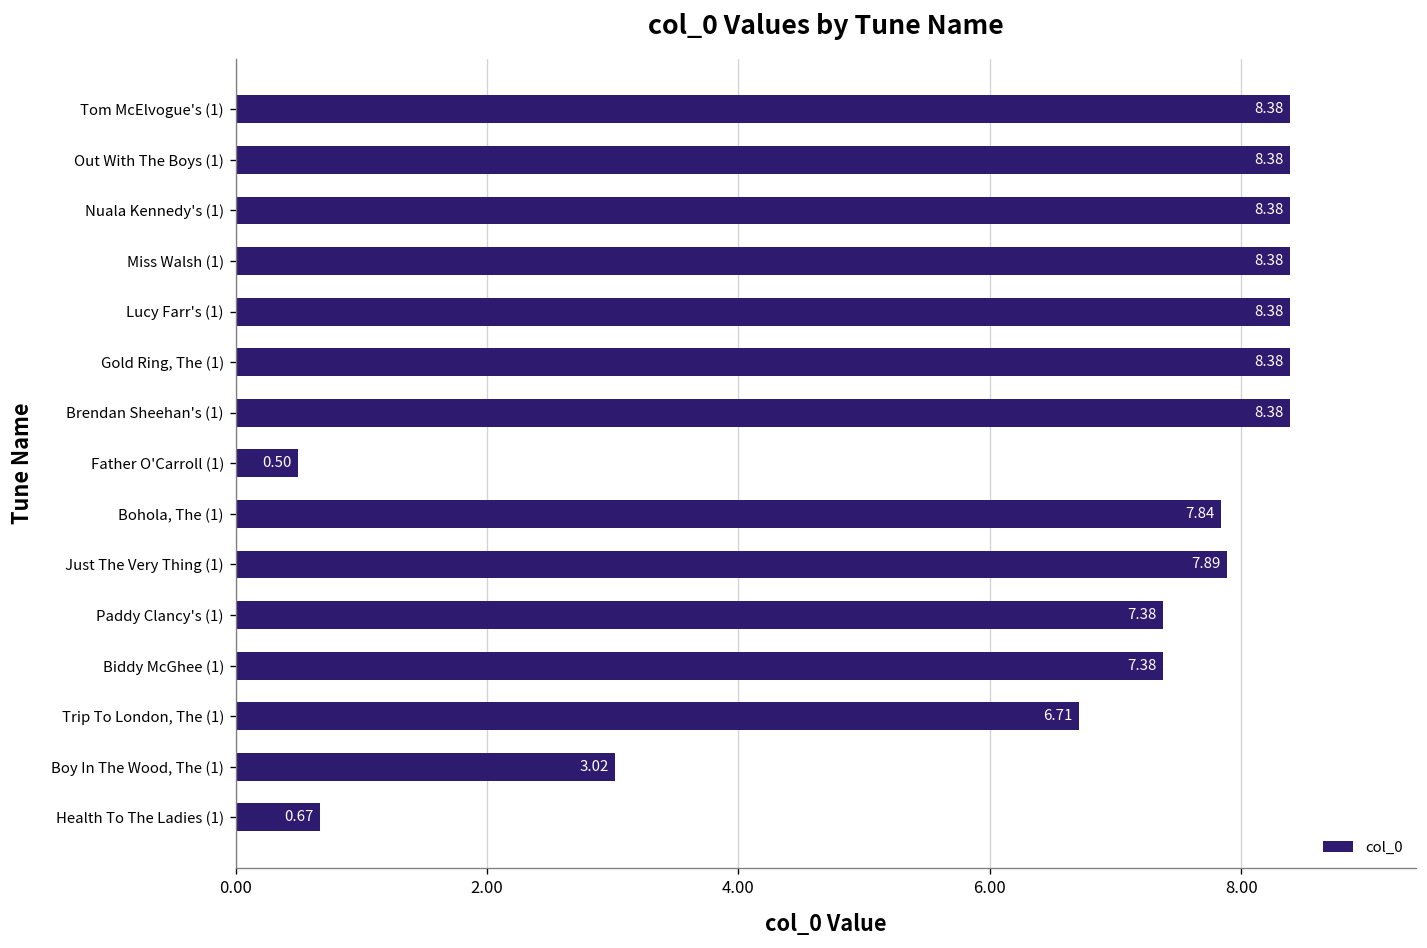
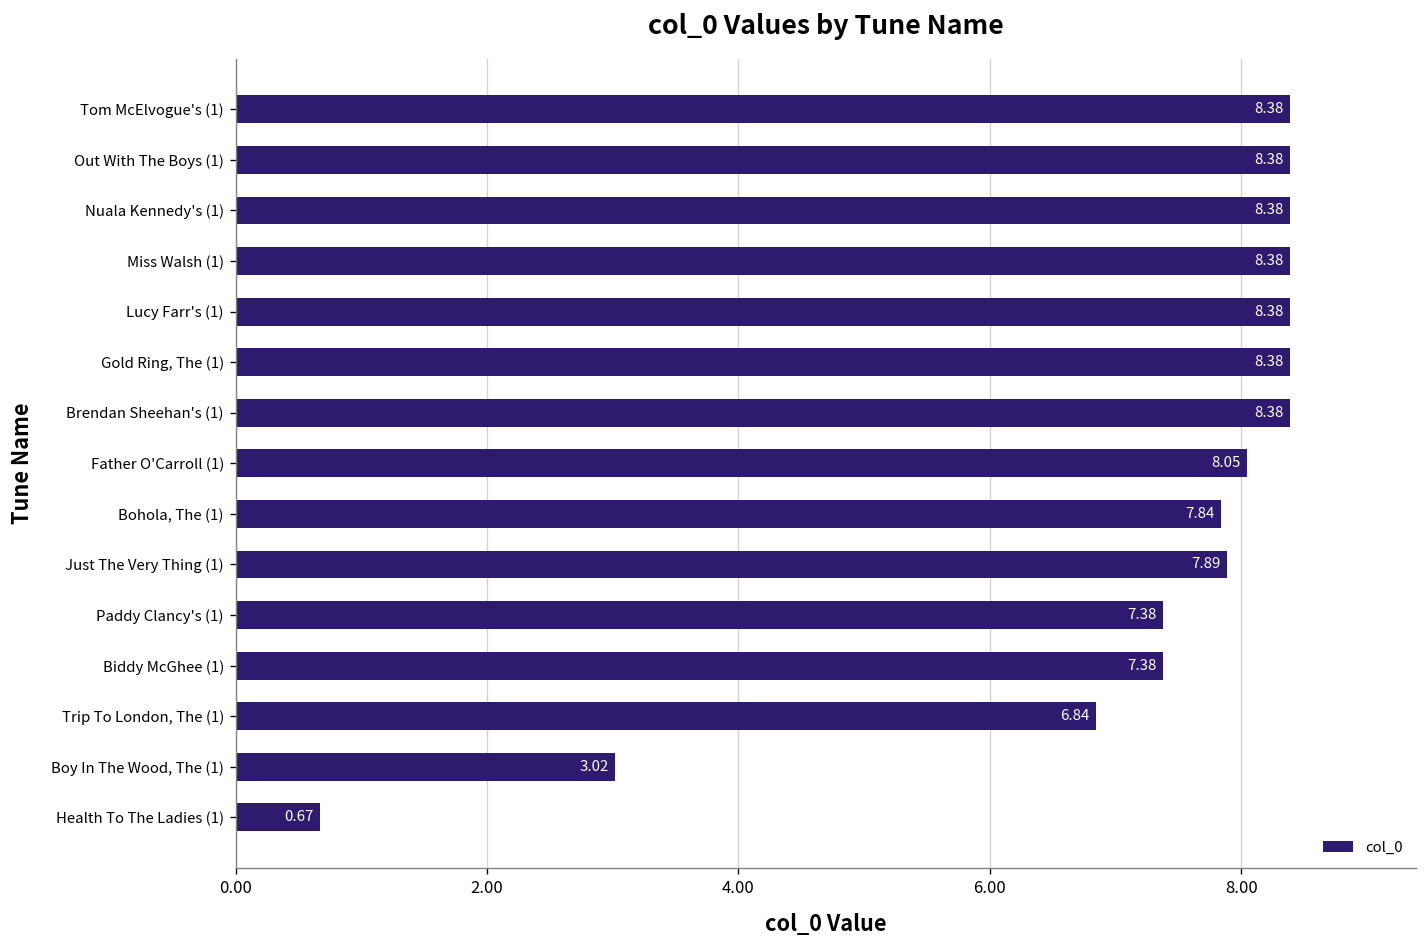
Father O'Carroll (1): 0.50 -> 8.05
Trip To London, The (1): 6.71 -> 6.84
